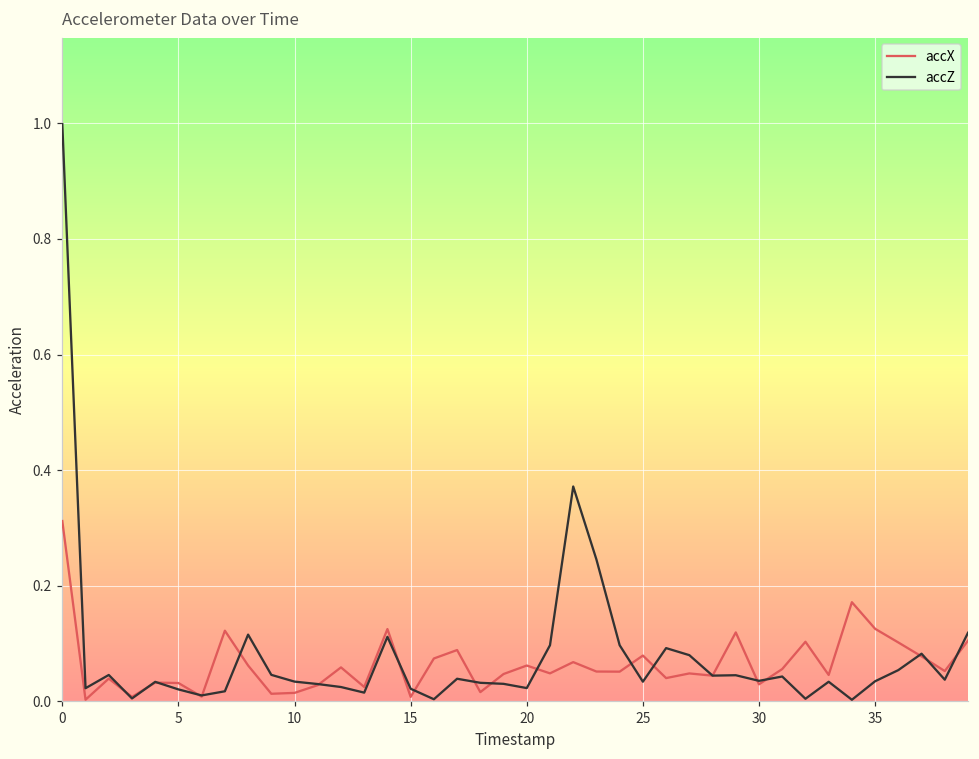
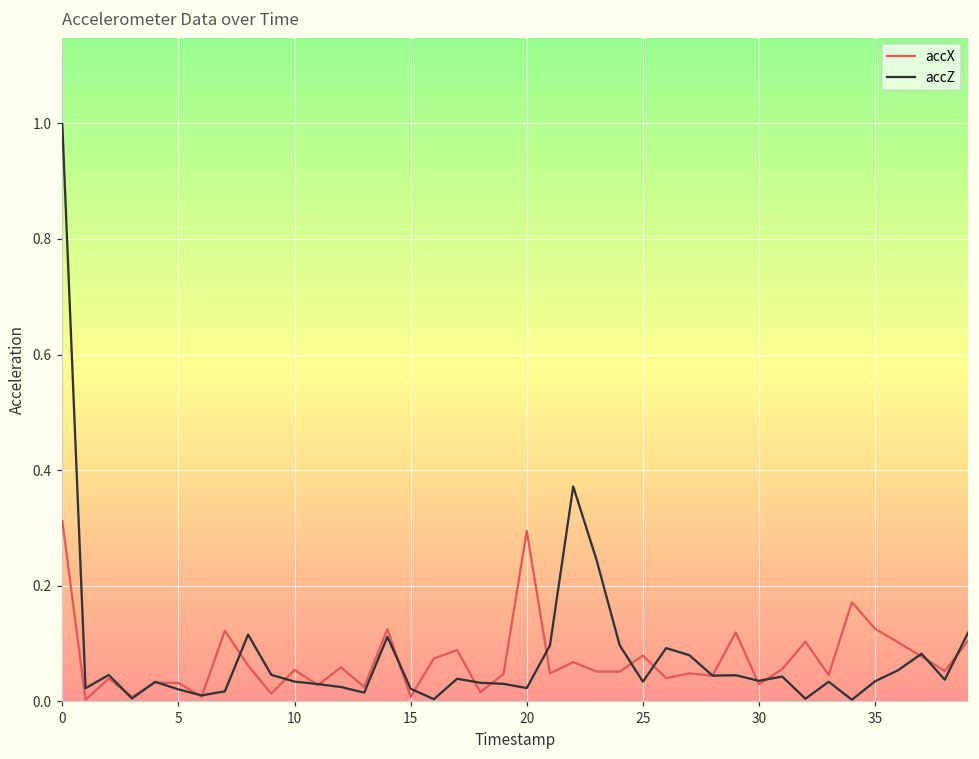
accX, 10: 0.01 -> 0.05
accX, 20: 0.06 -> 0.29
